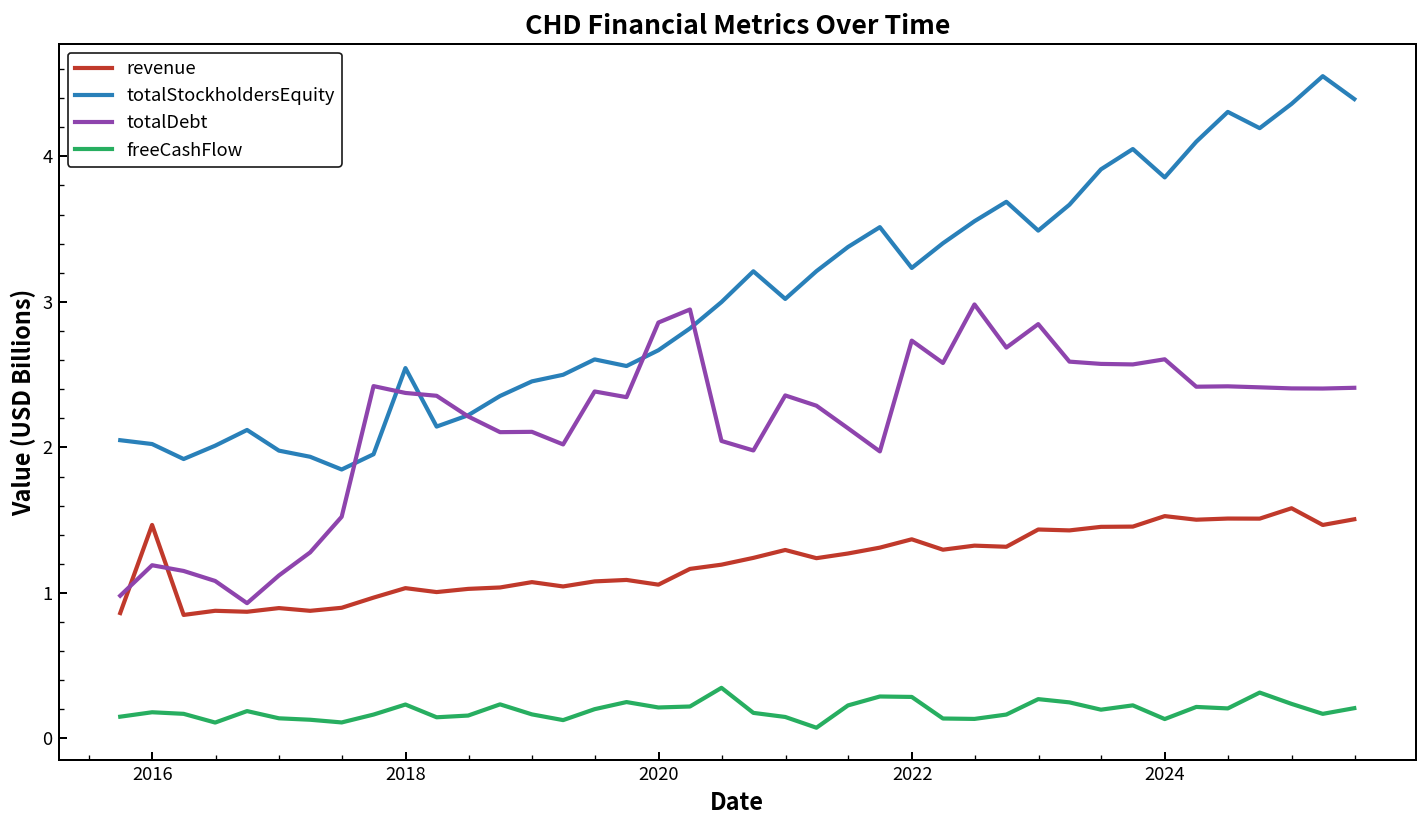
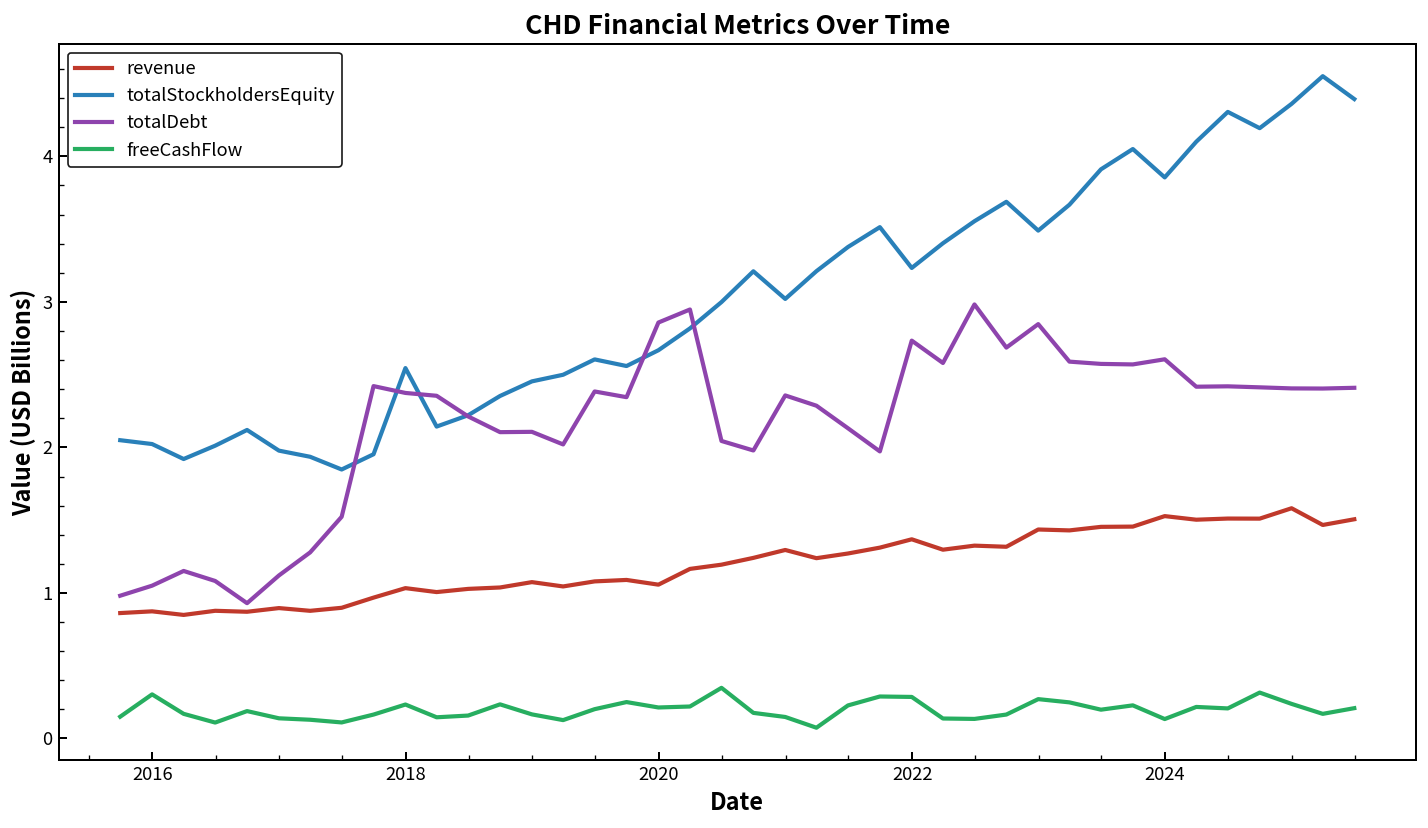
revenue, 2016: 1.47 -> 0.87
totalDebt, 2016: 1.19 -> 1.05
freeCashFlow, 2016: 0.18 -> 0.30
